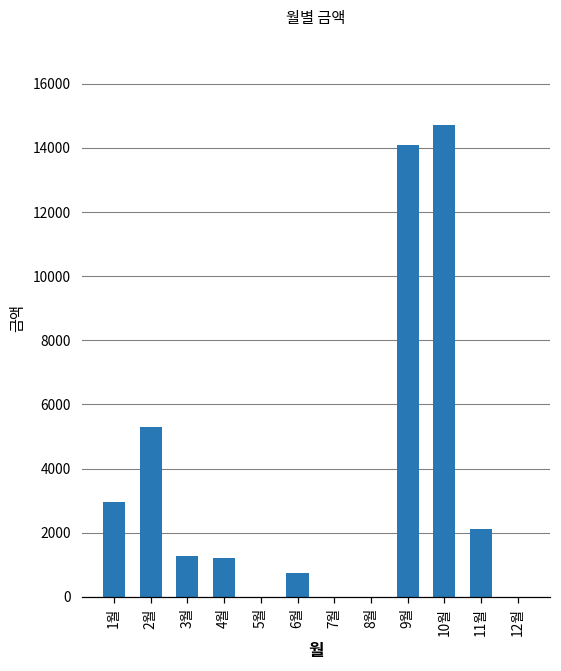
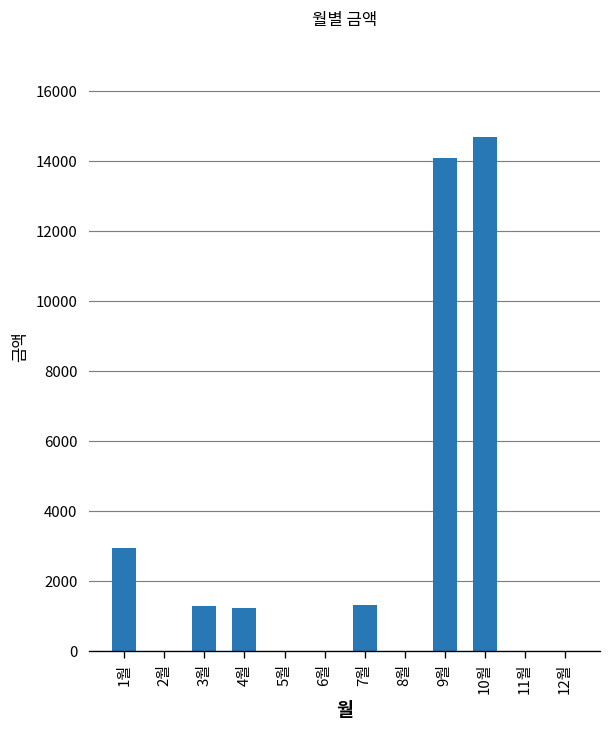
2월: 5300 -> 0
6월: 700 -> 0
7월: 0 -> 1300
11월: 2100 -> 0
